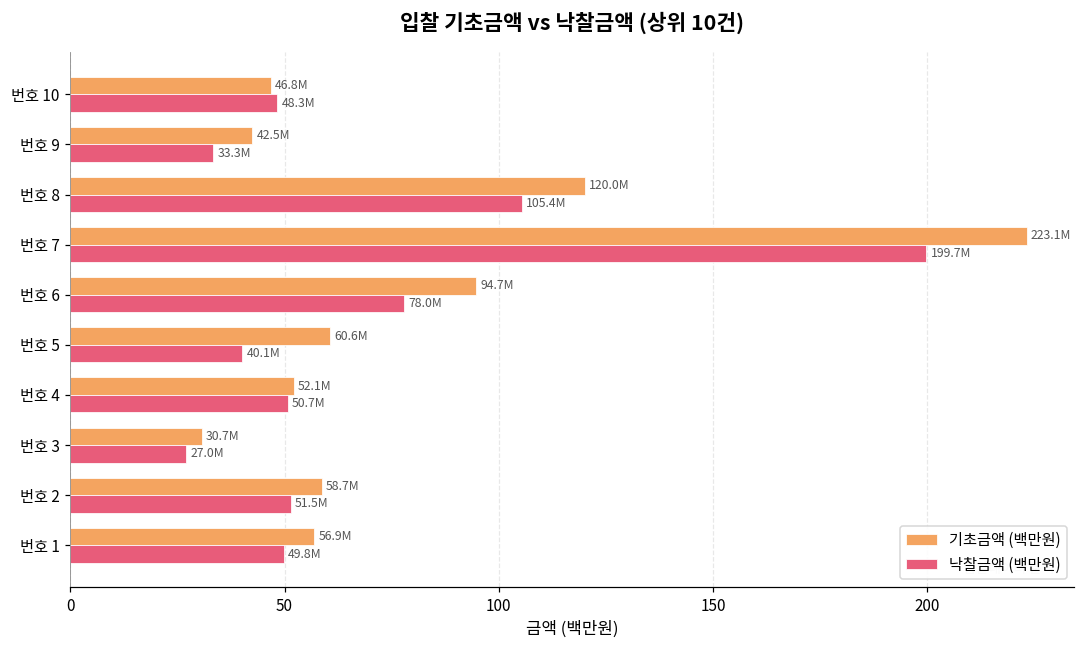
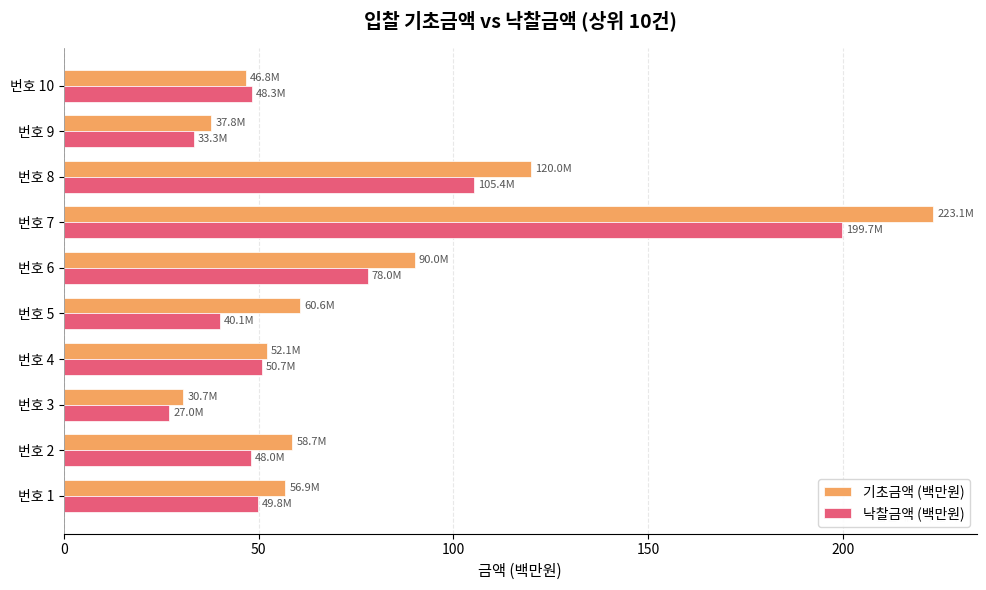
기초금액 (백만원), 번호 9: 42.5M -> 37.8M
기초금액 (백만원), 번호 6: 94.7M -> 90.0M
낙찰금액 (백만원), 번호 2: 51.5M -> 48.0M
